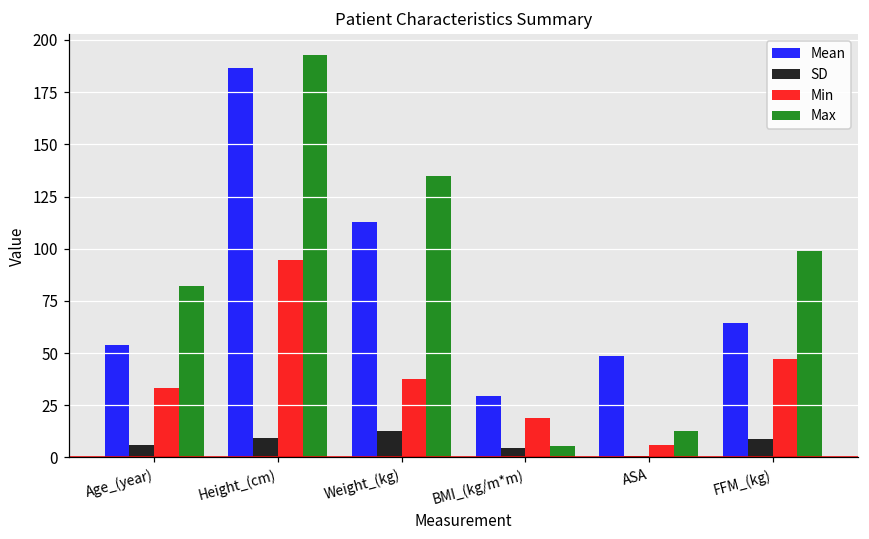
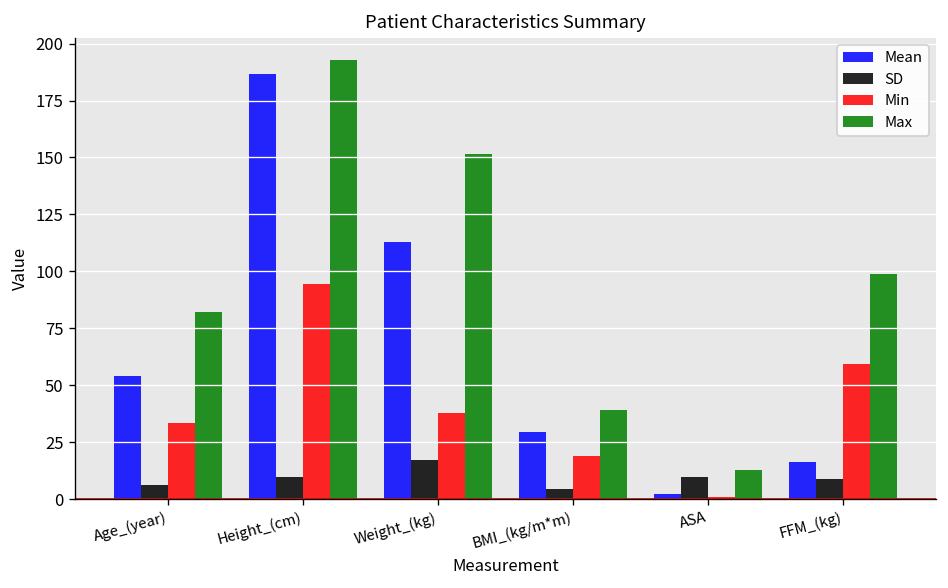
SD, Weight_(kg): 13 -> 17
Max, Weight_(kg): 135 -> 151
Max, BMI_(kg/m*m): 6 -> 39
Mean, ASA: 48 -> 2
SD, ASA: 1 -> 10
Min, ASA: 6 -> 1
Mean, FFM_(kg): 64 -> 16
Min, FFM_(kg): 47 -> 59
